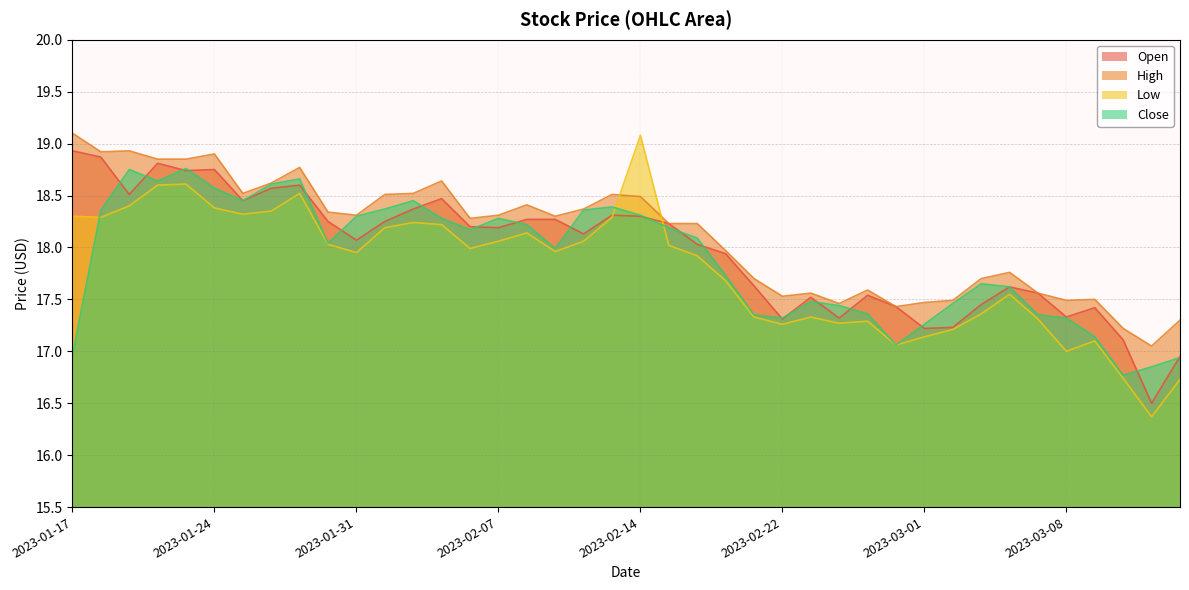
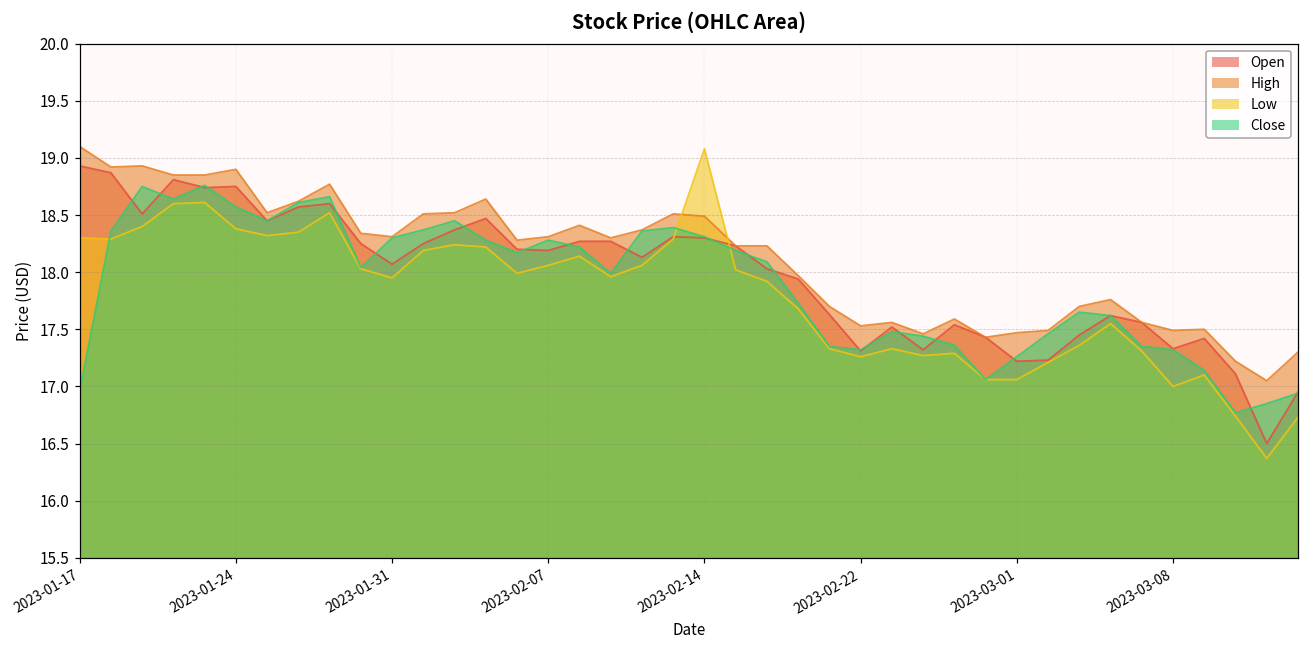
Low, 2023-03-01: 17.14 -> 17.06
